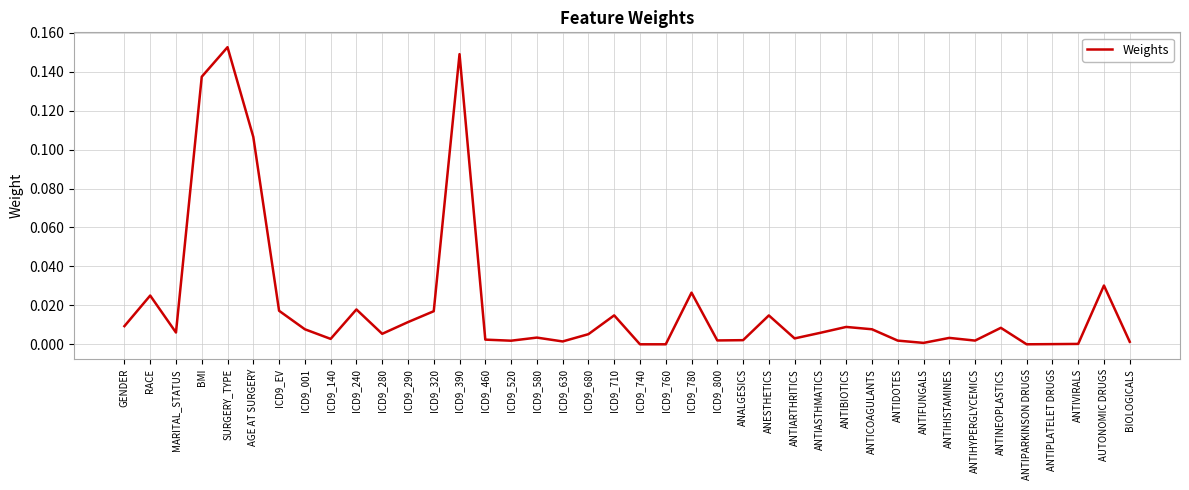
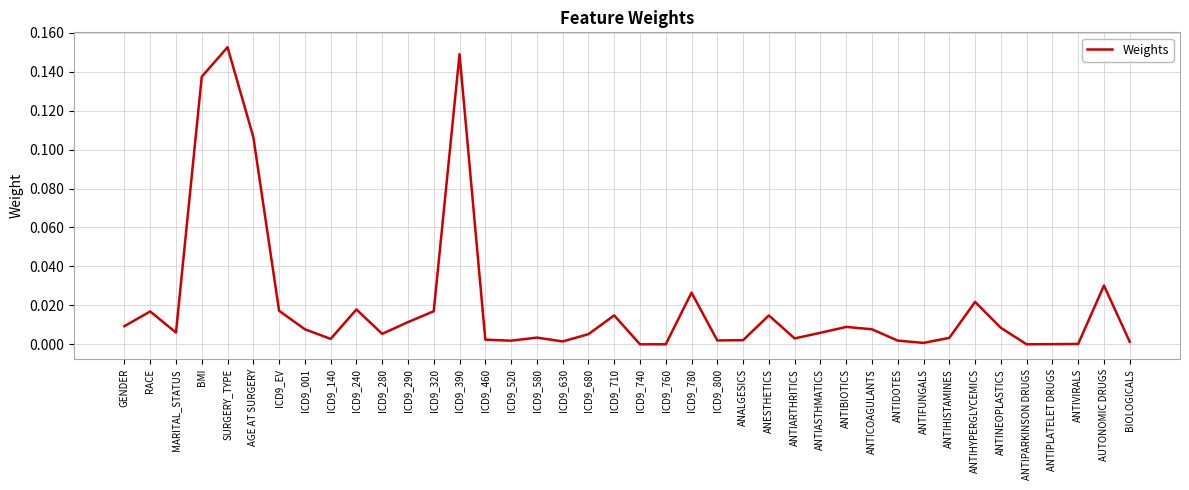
RACE: 0.025 -> 0.017
ANTIHYPERGLYCEMICS: 0.002 -> 0.022
